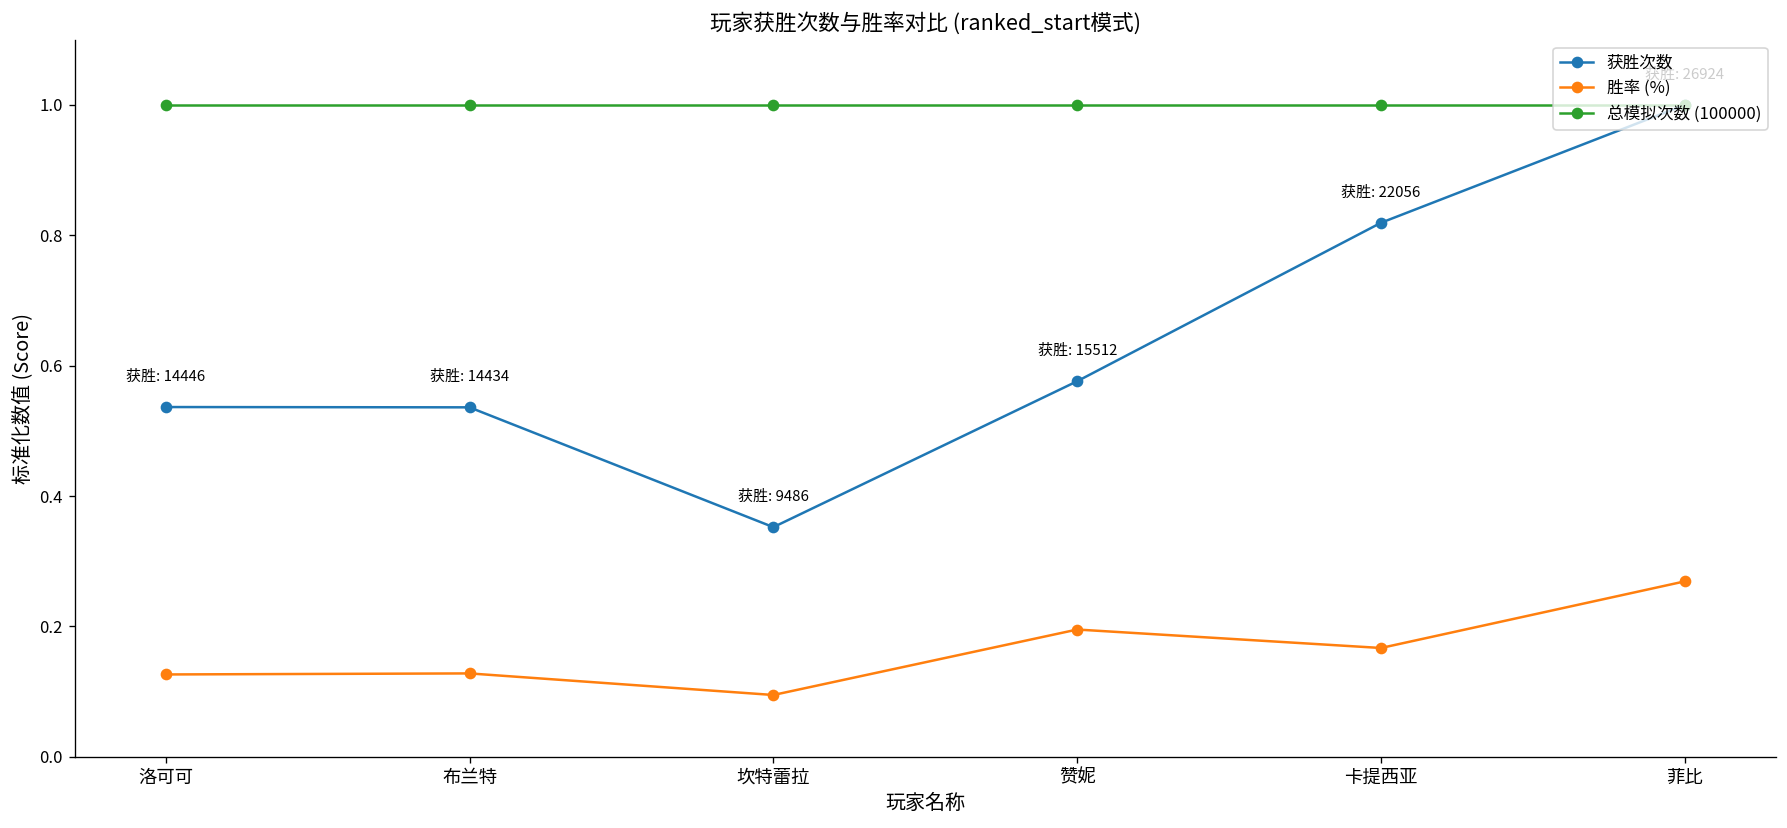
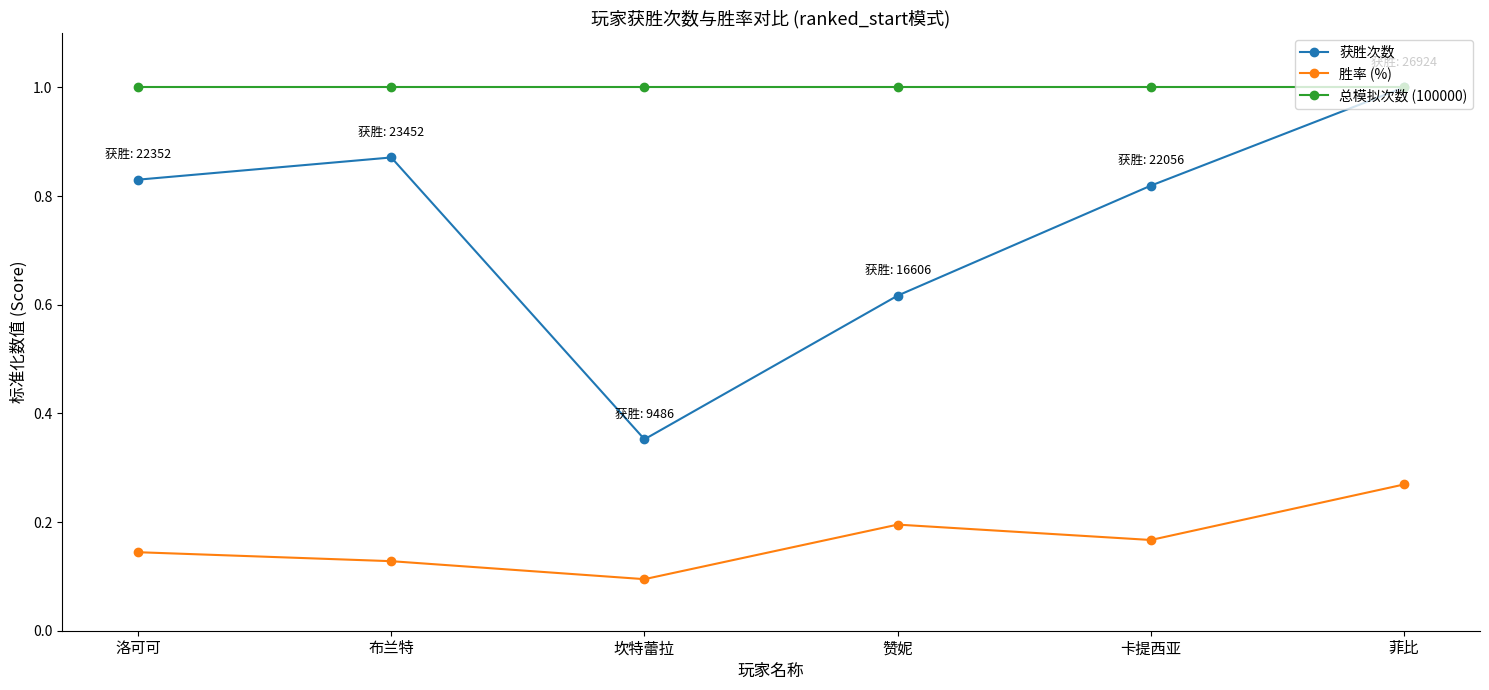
获胜次数, 洛可可: 14446 -> 22352
胜率 (%), 洛可可: 0.13 -> 0.14
获胜次数, 布兰特: 14434 -> 23452
获胜次数, 赞妮: 15512 -> 16606
